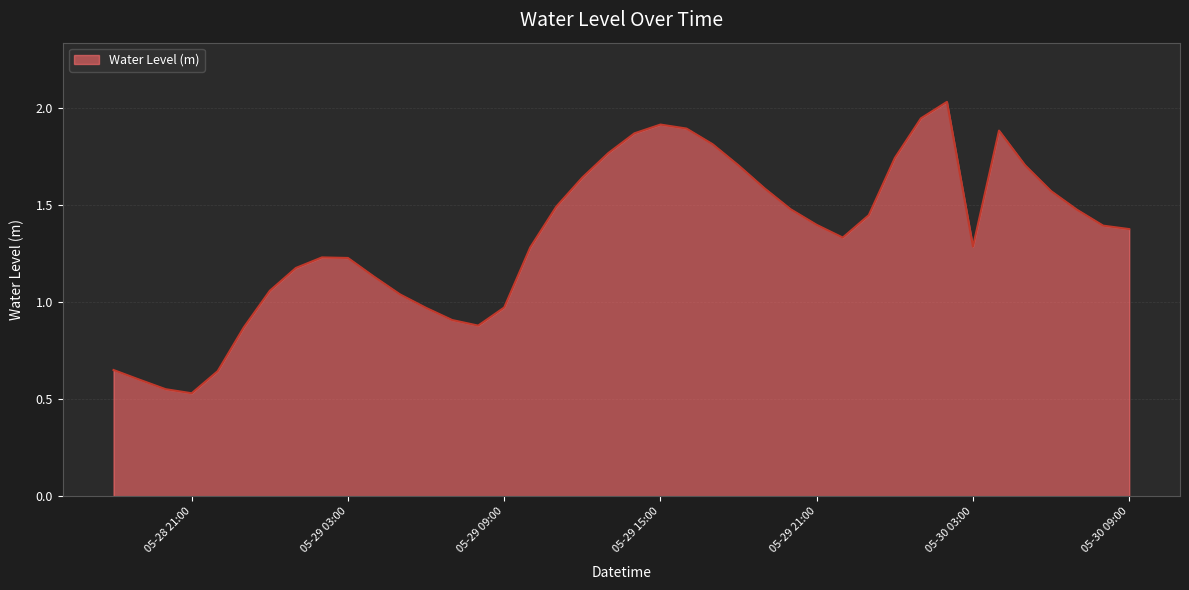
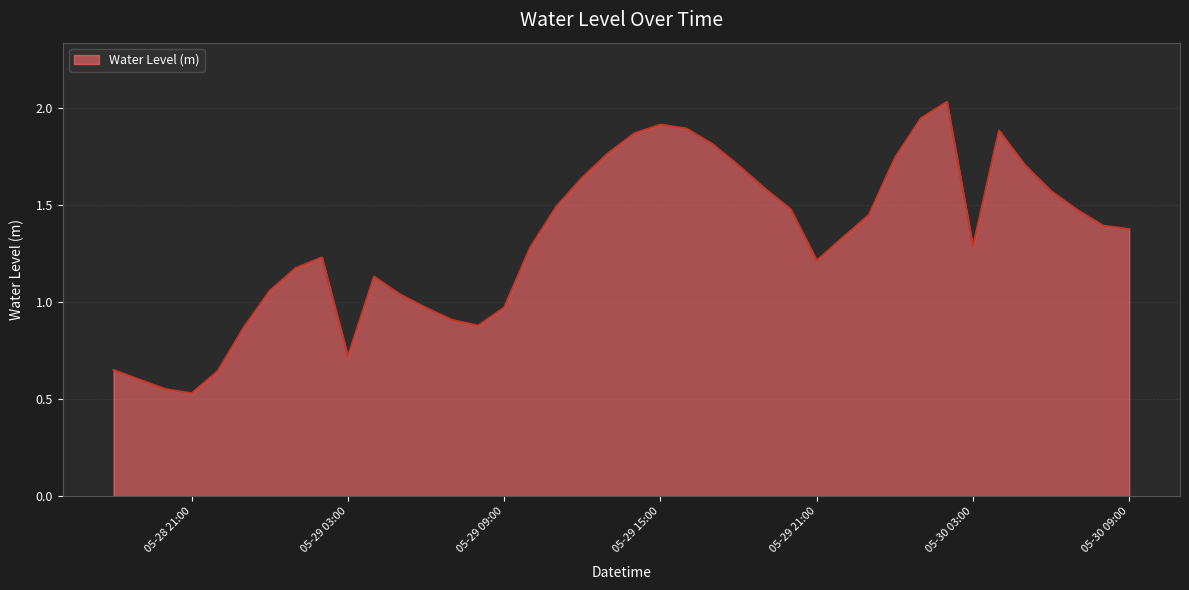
05-29 03:00: 1.23 -> 0.72
05-29 21:00: 1.40 -> 1.21
